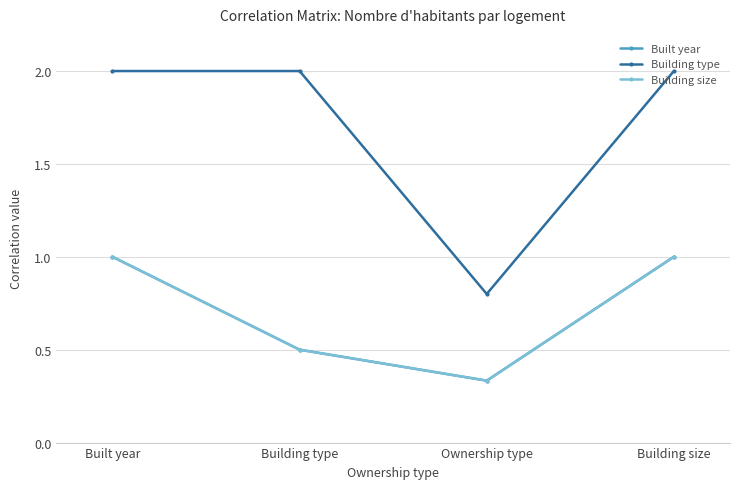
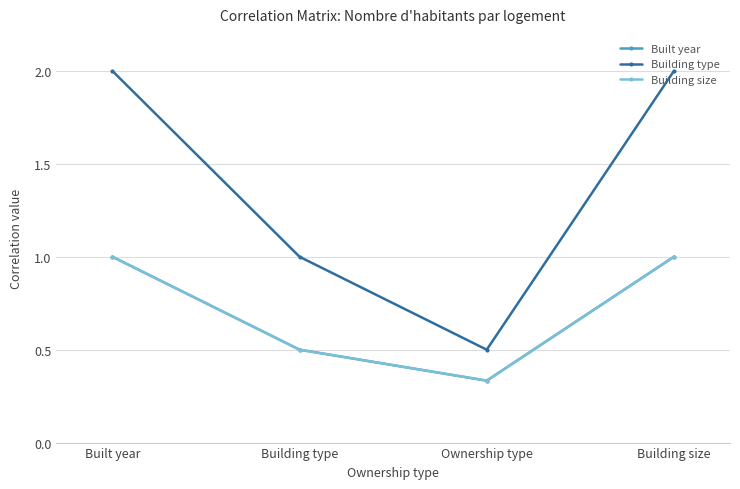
Building type, Building type: 2 -> 1
Building type, Ownership type: 0.8 -> 0.5
